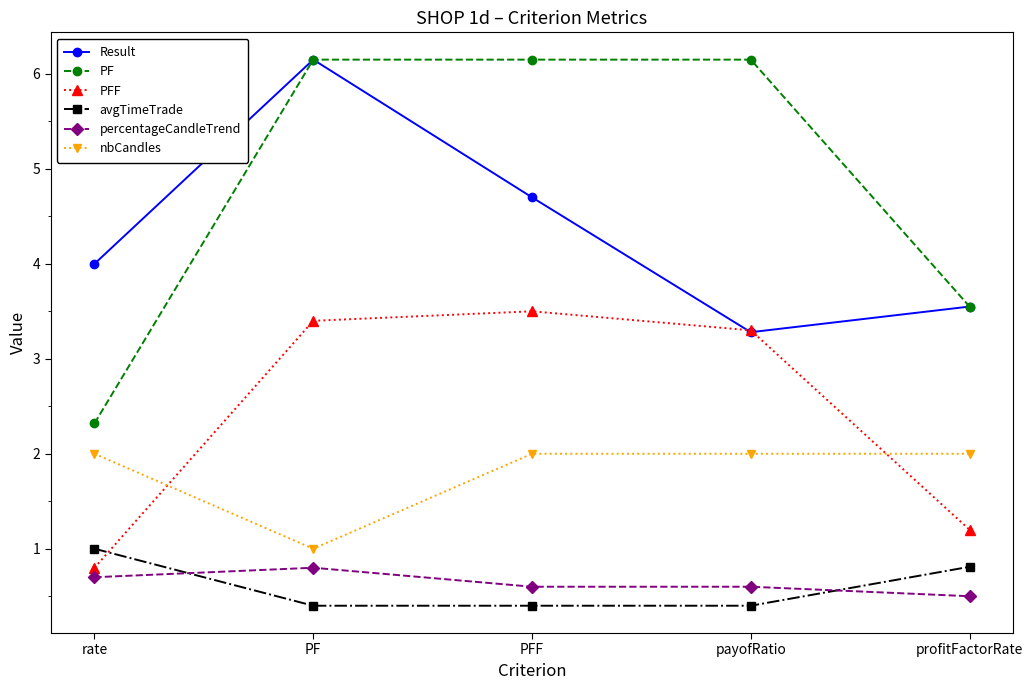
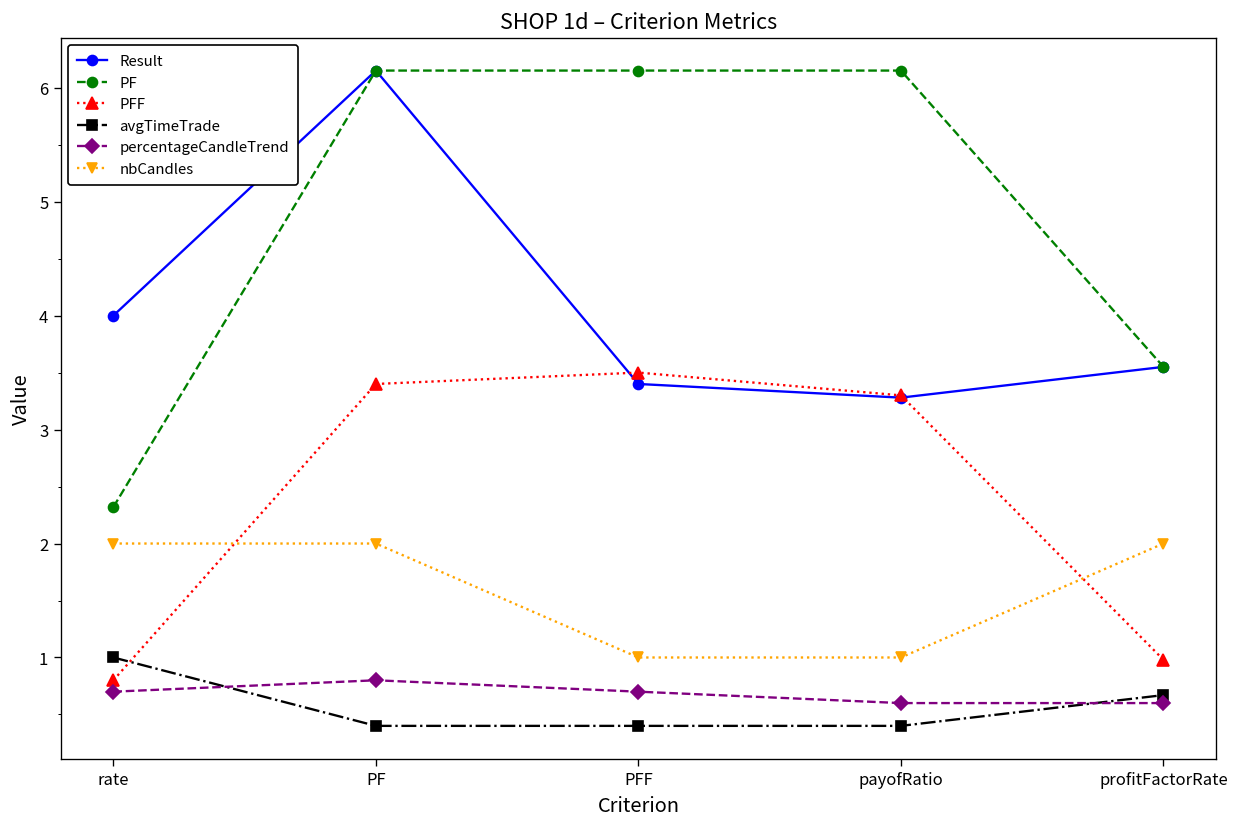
nbCandles, PF: 1 -> 2
Result, PFF: 4.7 -> 3.4
percentageCandleTrend, PFF: 0.6 -> 0.7
nbCandles, PFF: 2 -> 1
nbCandles, payofRatio: 2 -> 1
PFF, profitFactorRate: 1.2 -> 1.0
avgTimeTrade, profitFactorRate: 0.8 -> 0.7
percentageCandleTrend, profitFactorRate: 0.5 -> 0.6
